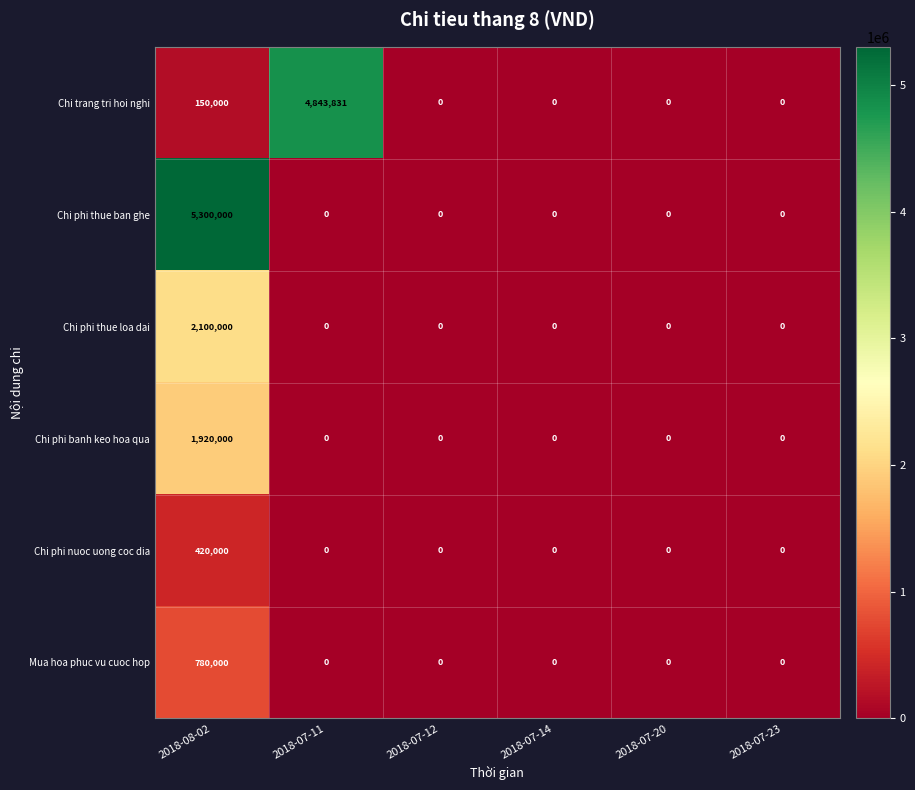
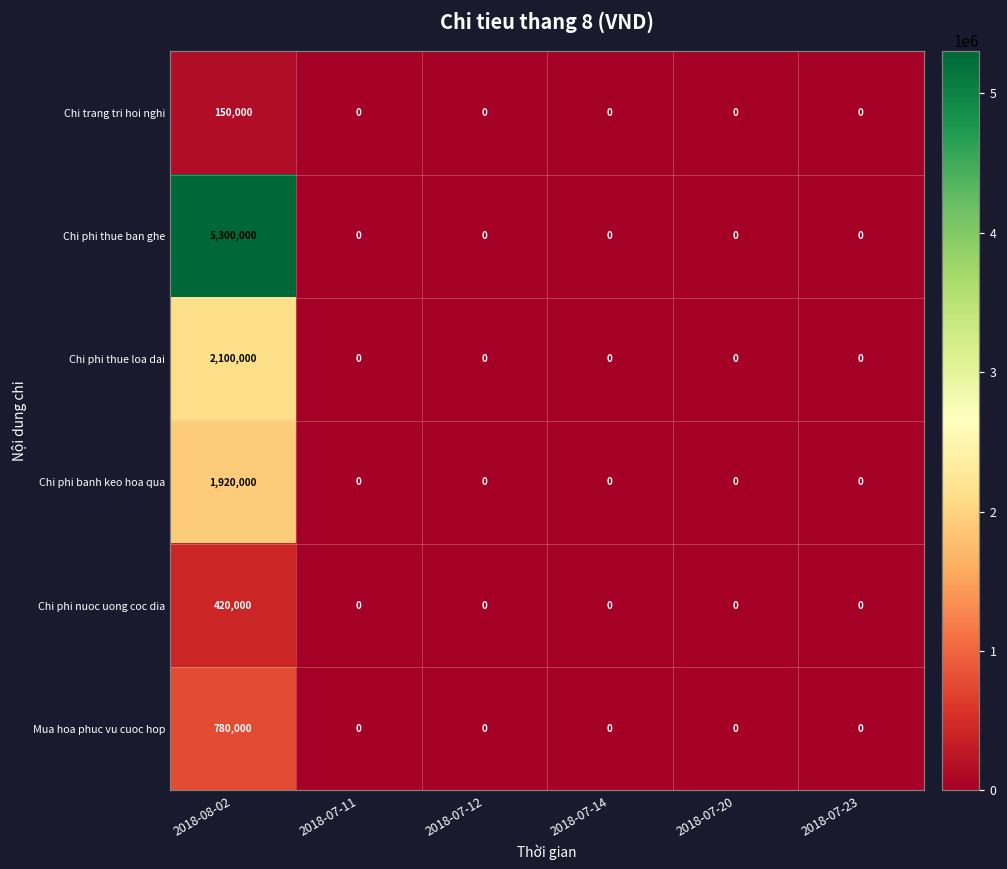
Chi trang tri hoi nghi, 2018-07-11: 4,843,831 -> 0
